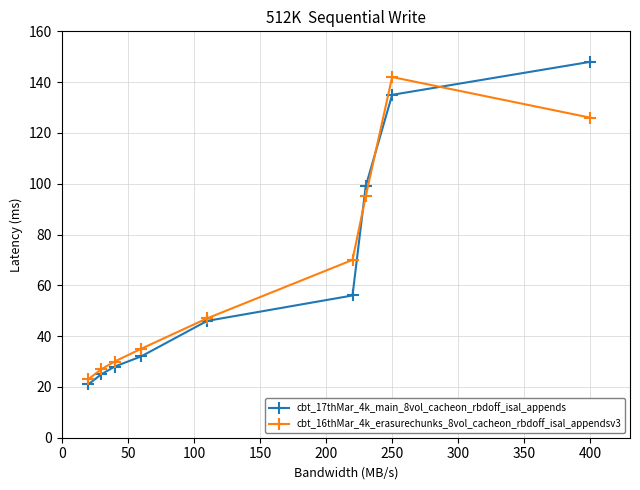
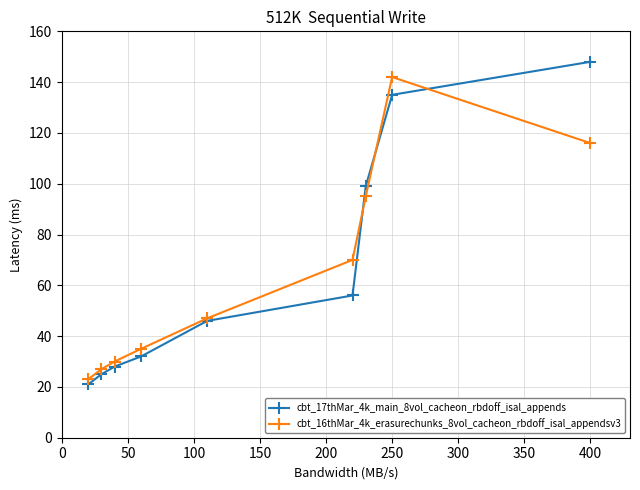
cbt_16thMar_4k_erasurechunks_8vol_cacheon_rbdoff_isal_appendsv3, 400: 126 -> 116
